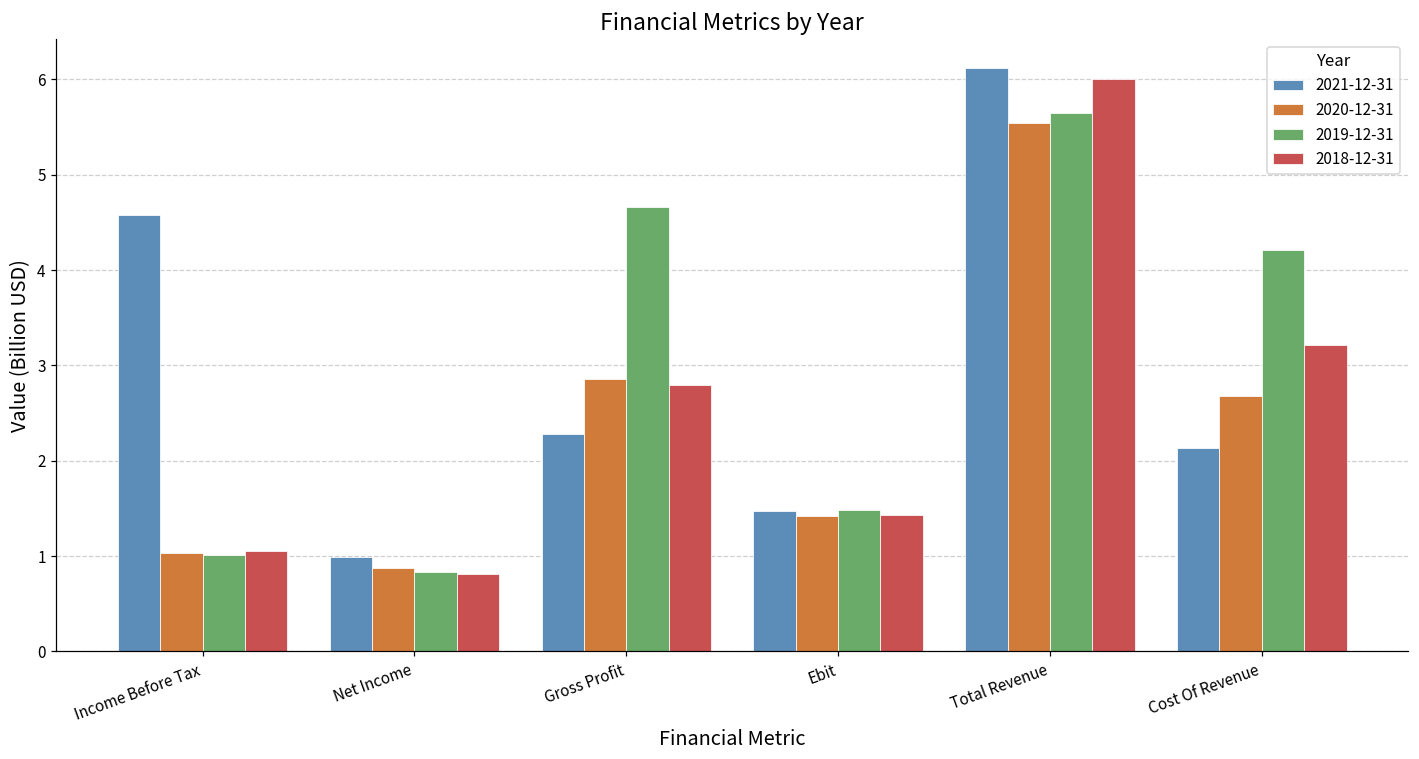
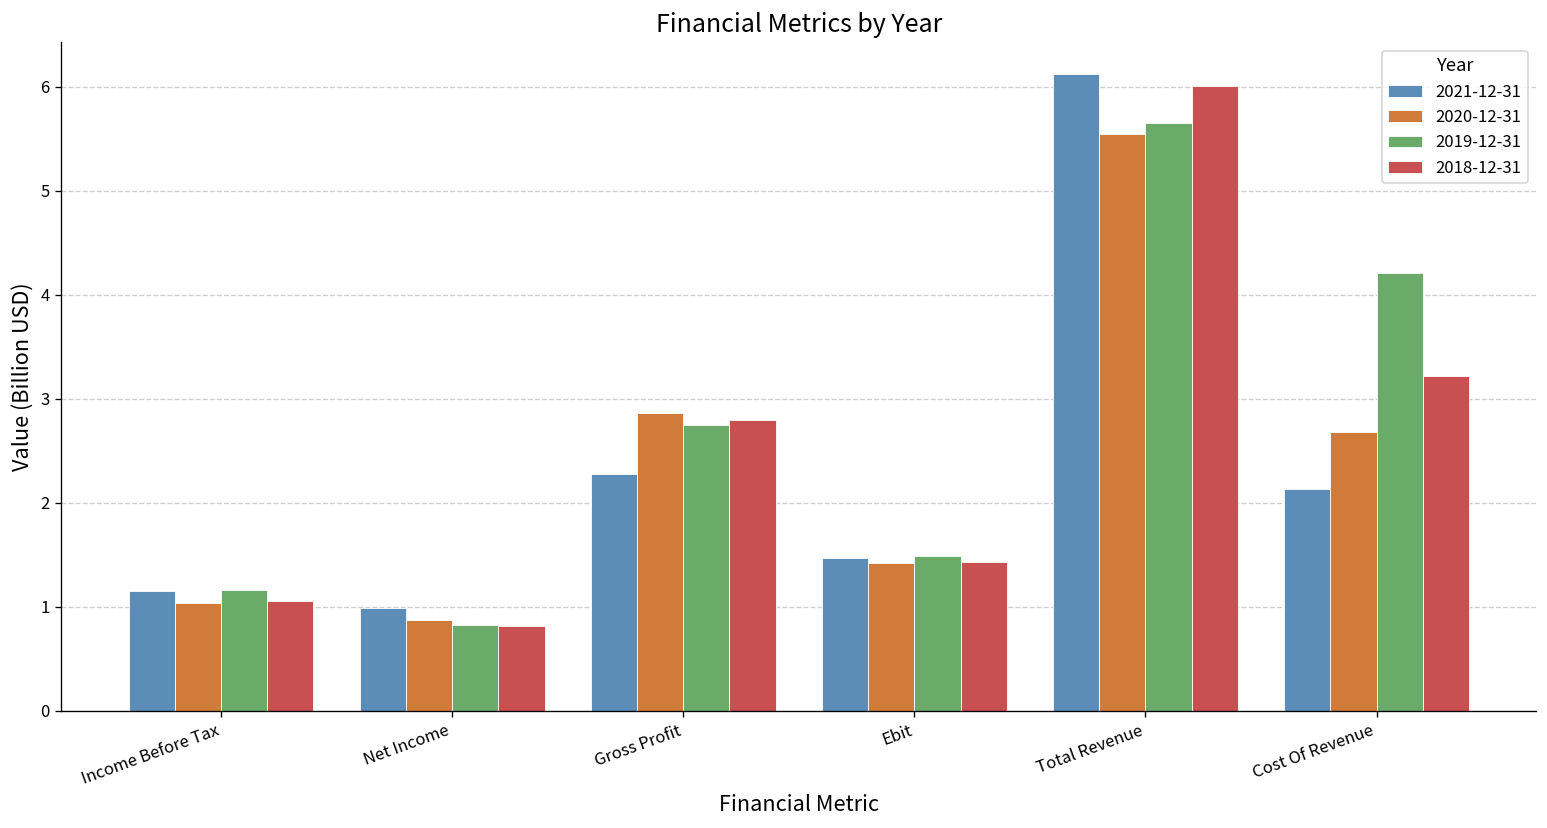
2021-12-31, Income Before Tax: 4.6 -> 1.2
2019-12-31, Income Before Tax: 1.0 -> 1.2
2019-12-31, Gross Profit: 4.7 -> 2.7
